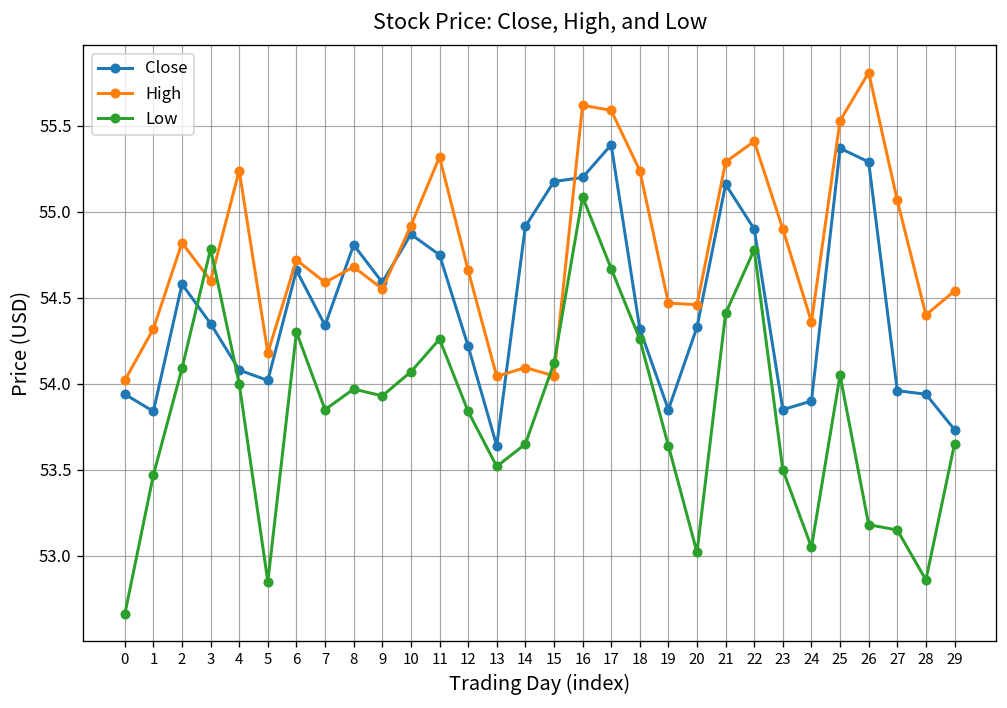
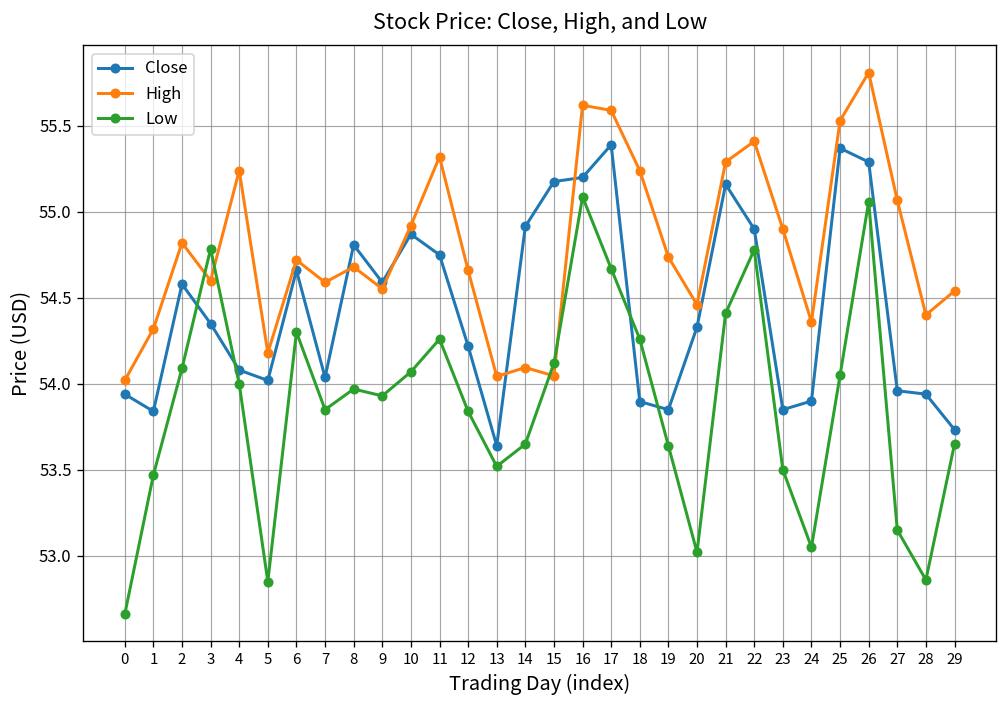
Close, 7: 54.34 -> 54.04
Close, 18: 54.32 -> 53.90
High, 19: 54.47 -> 54.74
Low, 26: 53.18 -> 55.06
